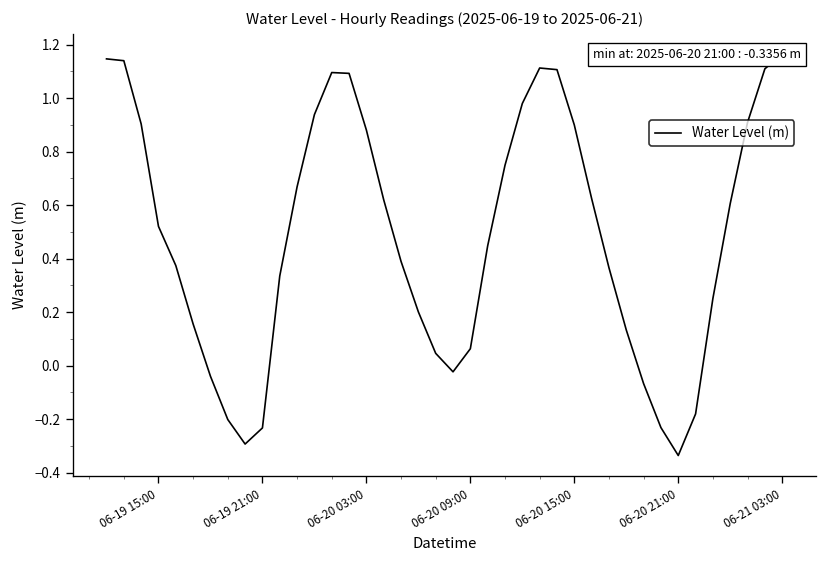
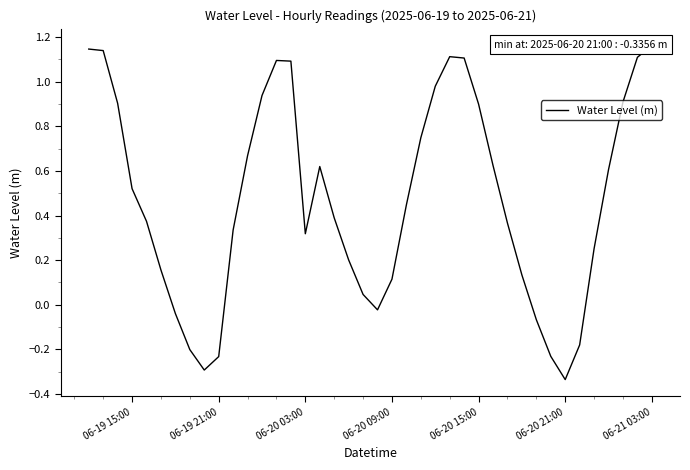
06-20 03:00: 0.88 -> 0.32
06-20 09:00: 0.06 -> 0.11
